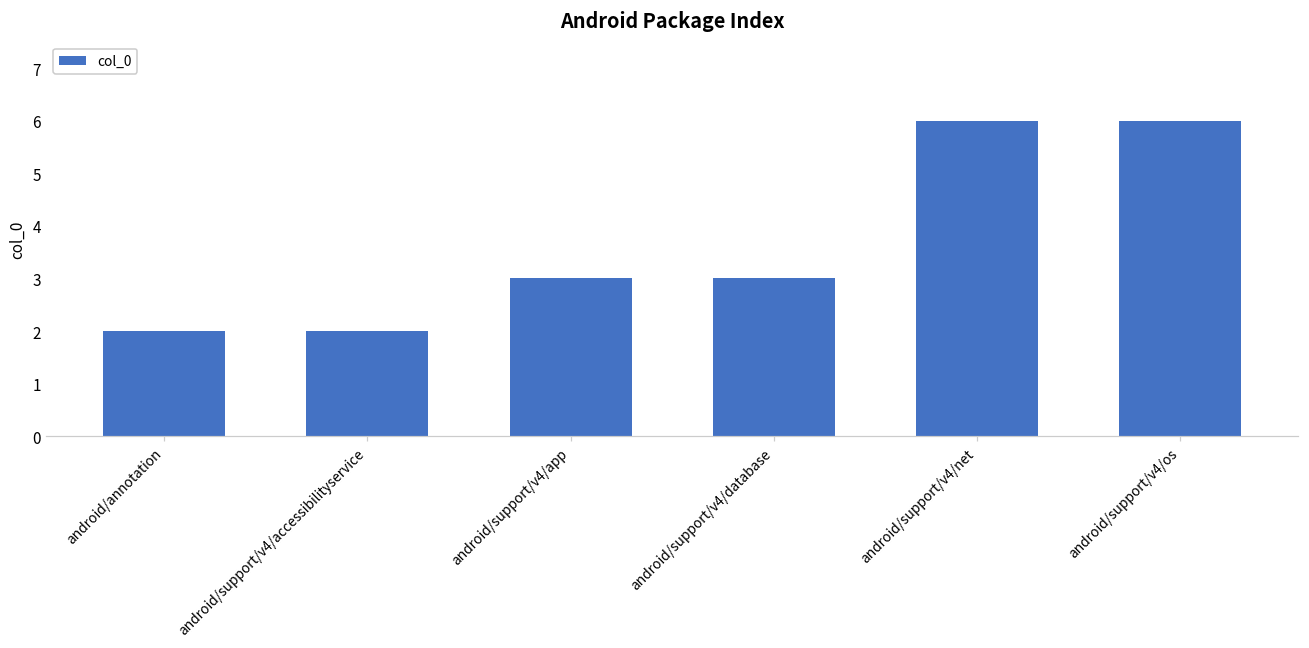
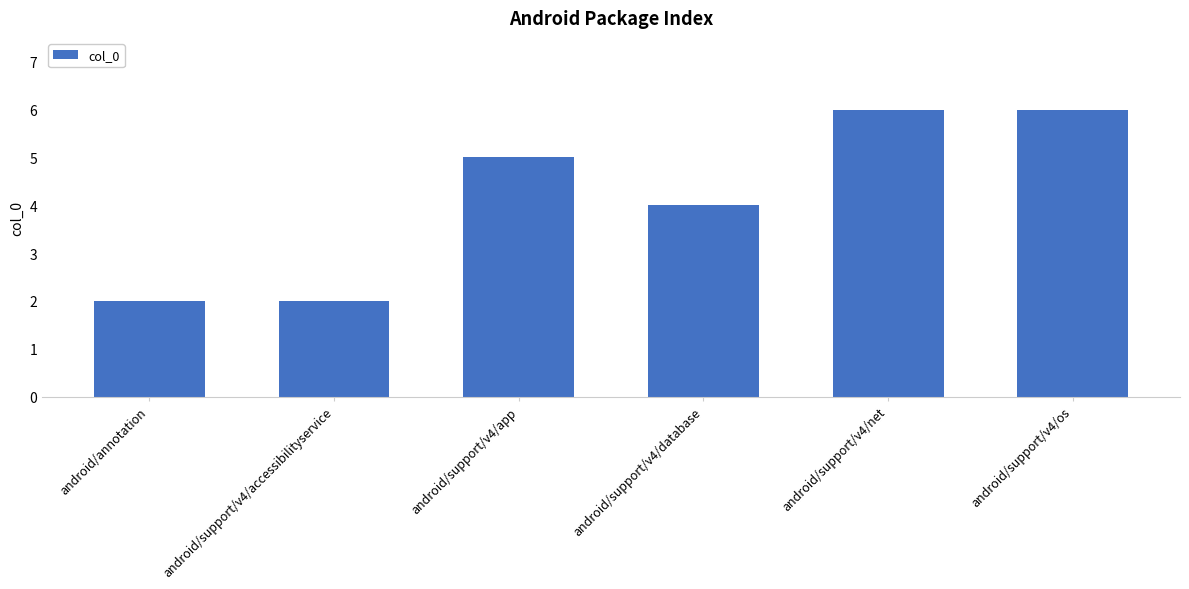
android/support/v4/app: 3 -> 5
android/support/v4/database: 3 -> 4
